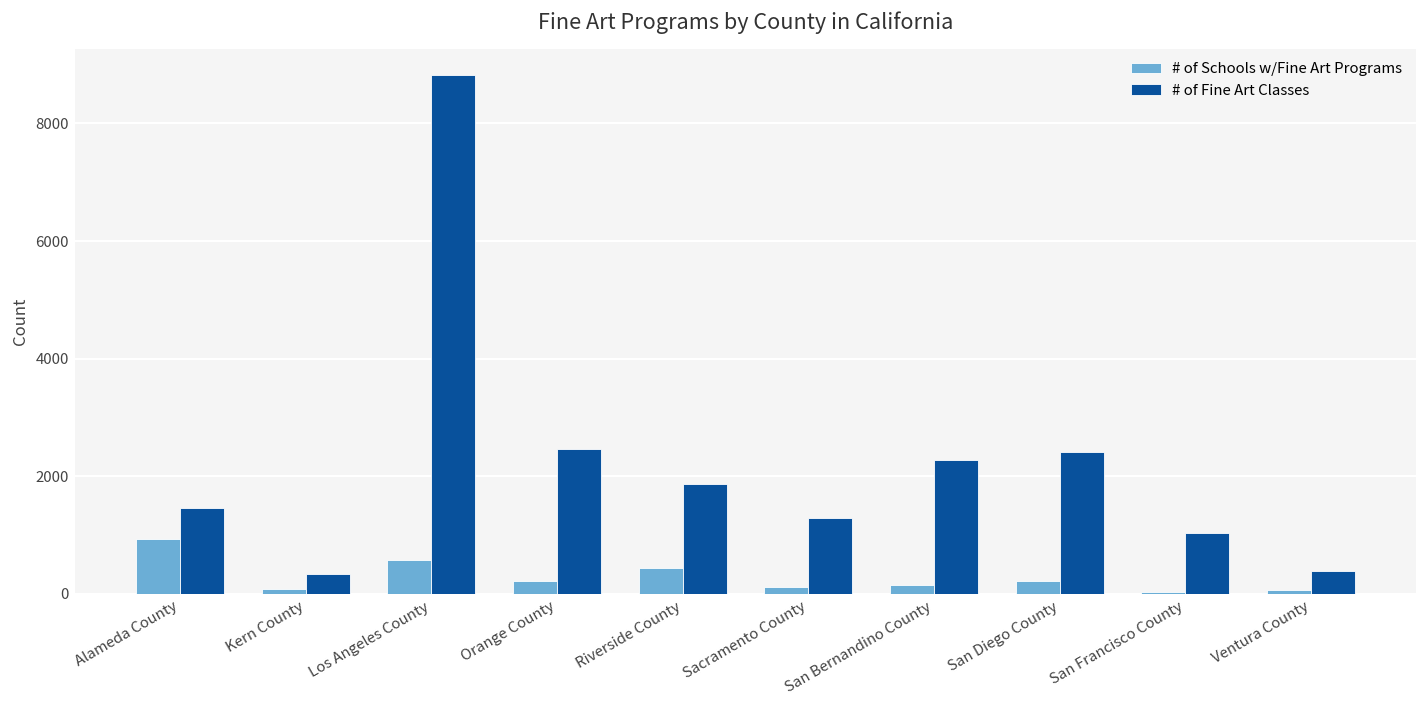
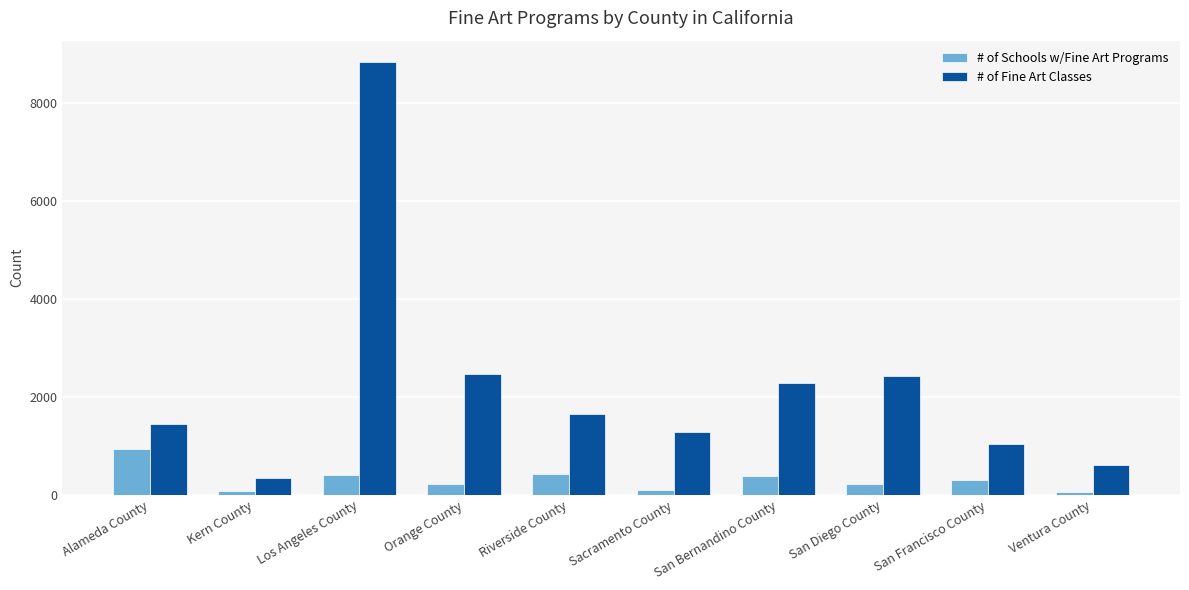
# of Schools w/Fine Art Programs, Los Angeles County: 600 -> 400
# of Fine Art Classes, Riverside County: 1900 -> 1600
# of Schools w/Fine Art Programs, San Bernandino County: 200 -> 400
# of Schools w/Fine Art Programs, San Francisco County: 0 -> 300
# of Fine Art Classes, Ventura County: 400 -> 600
